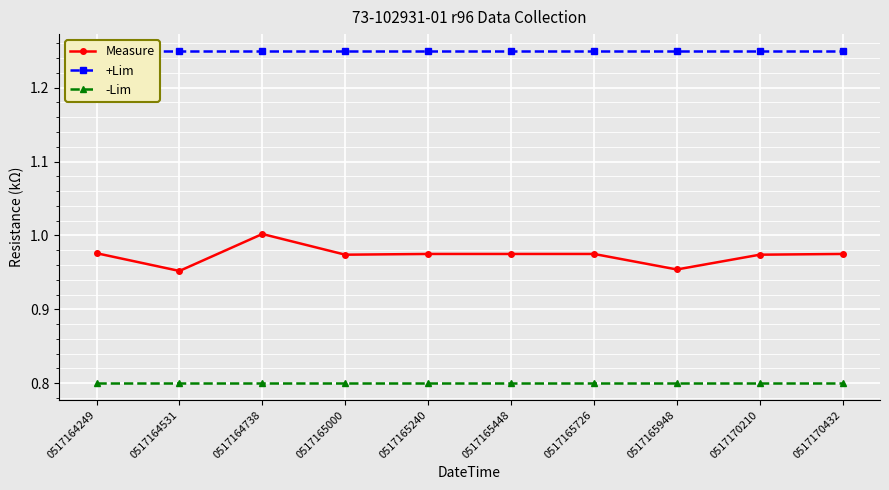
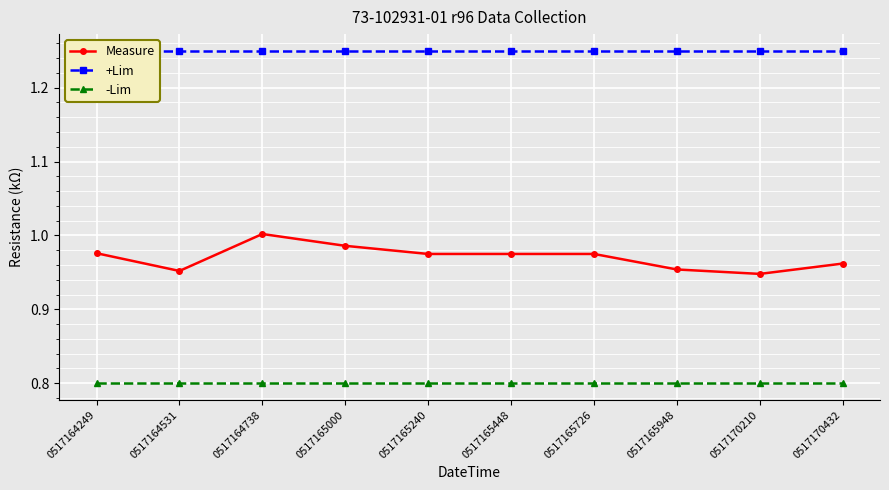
Measure, 0517165000: 0.97 -> 0.99
Measure, 0517170210: 0.97 -> 0.95
Measure, 0517170432: 0.98 -> 0.96
